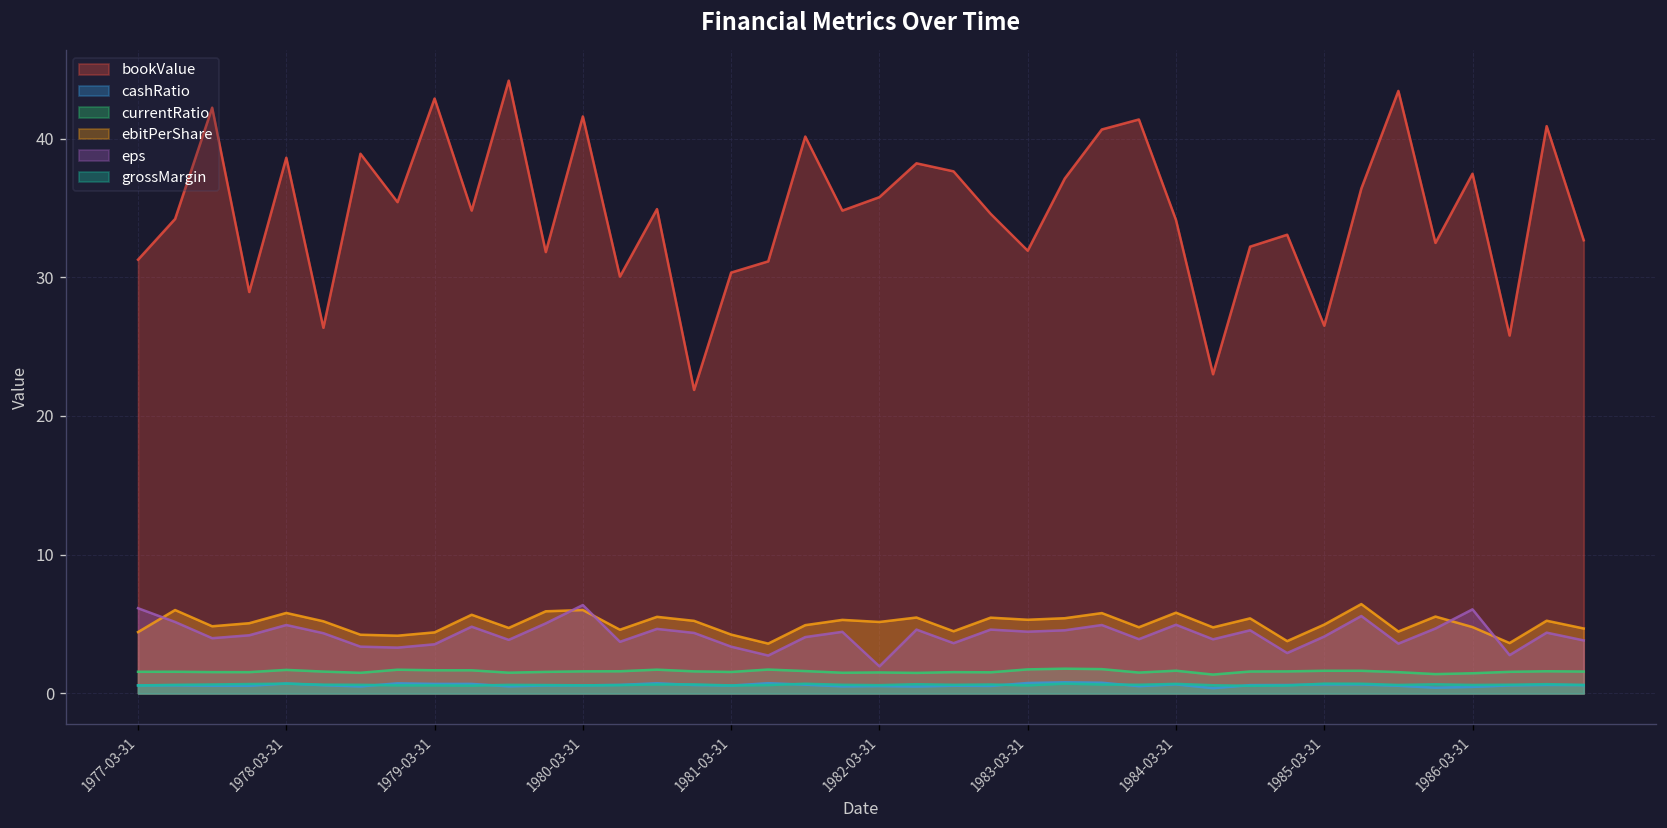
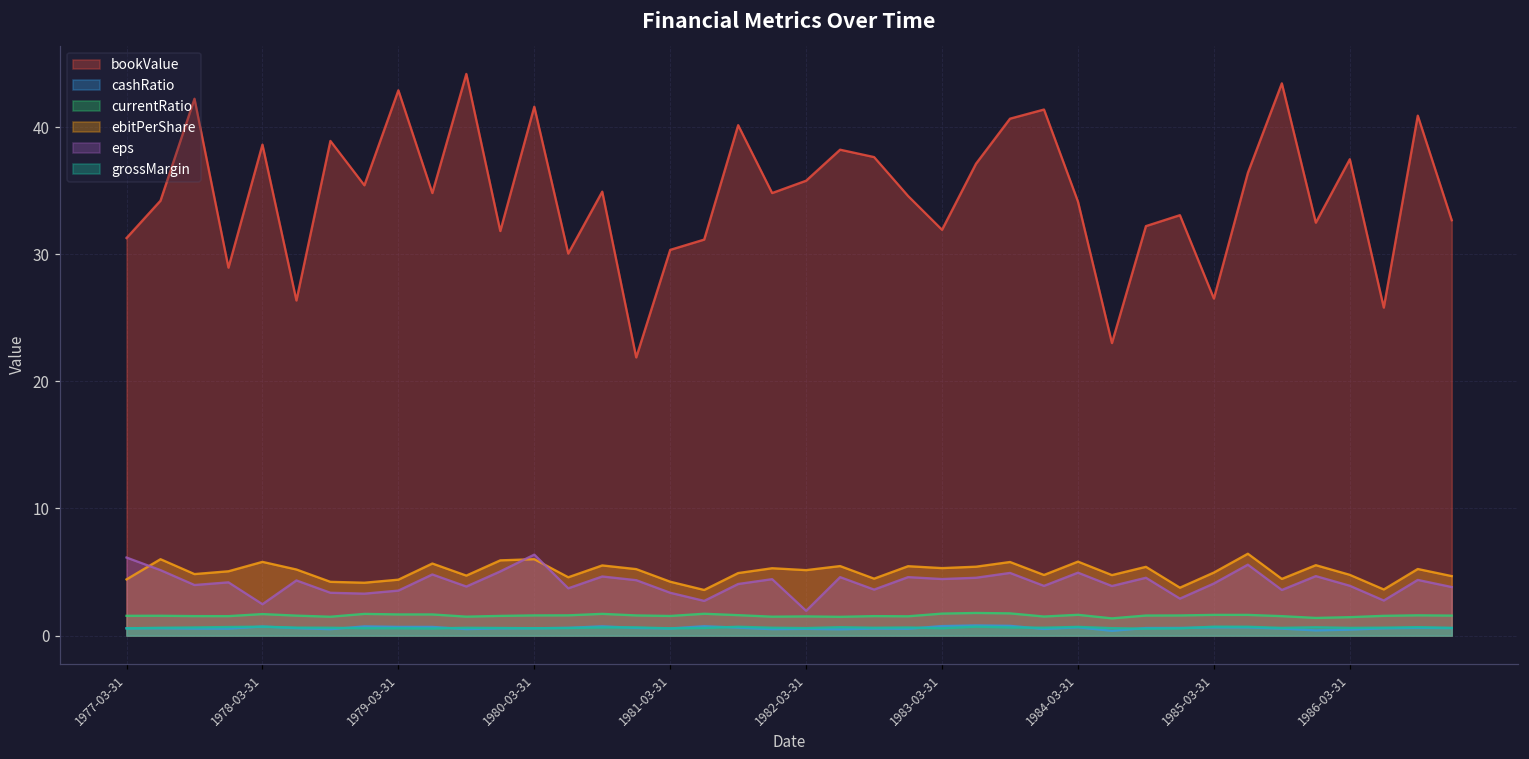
eps, 1978-03-31: 4.9 -> 2.5
eps, 1986-03-31: 6.1 -> 3.9
